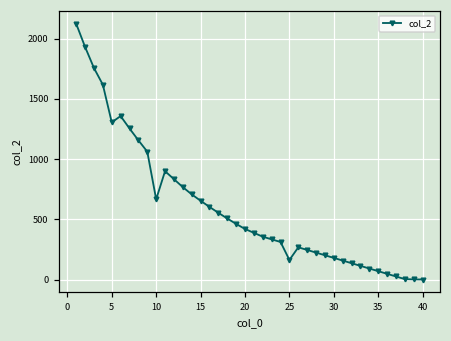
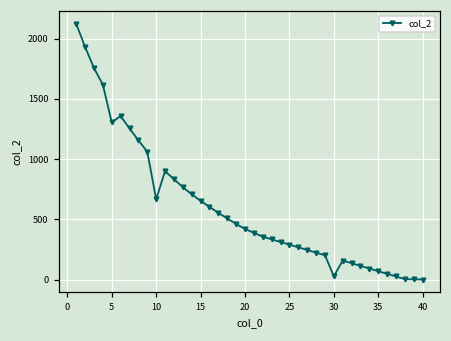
25: 160 -> 290
30: 180 -> 30
